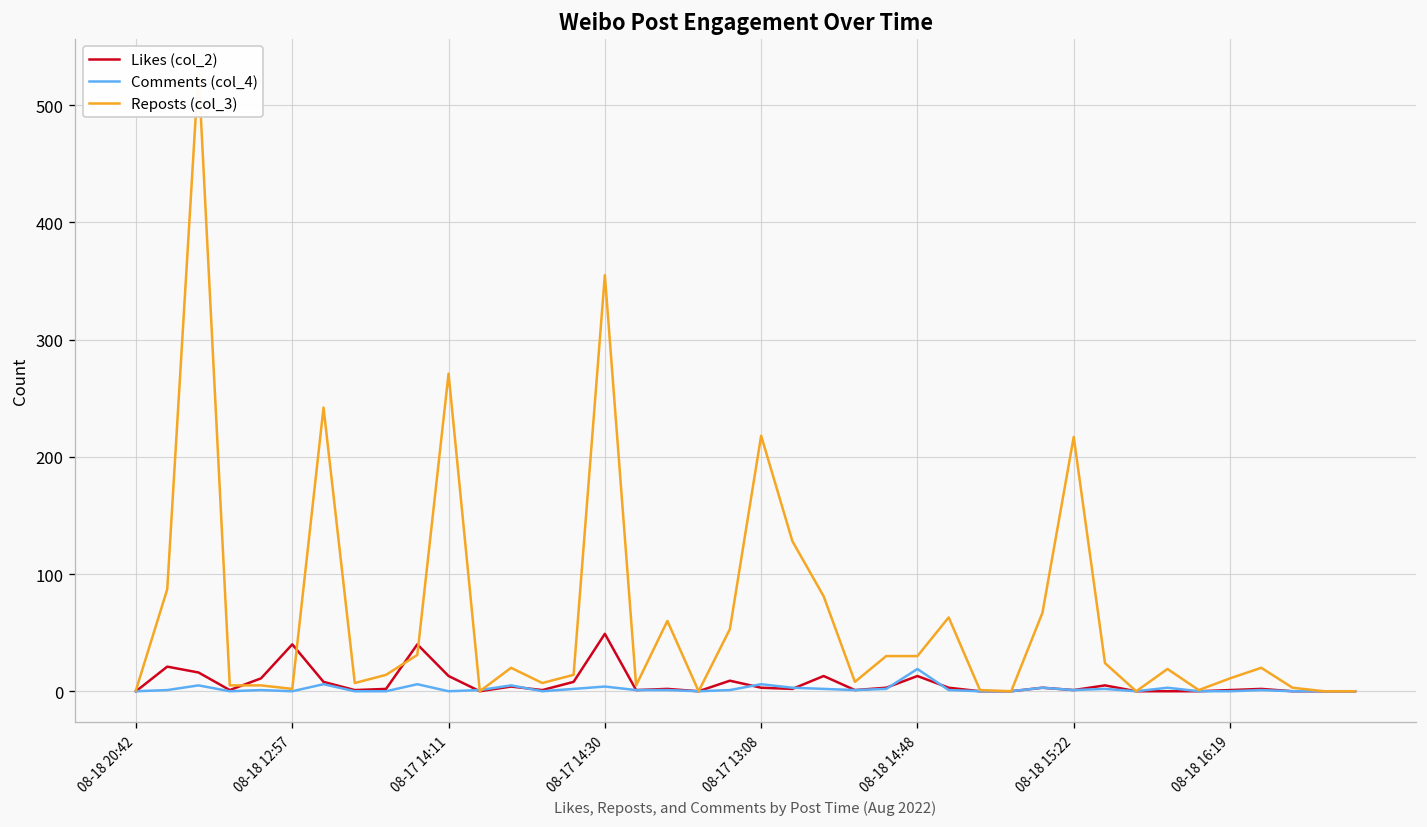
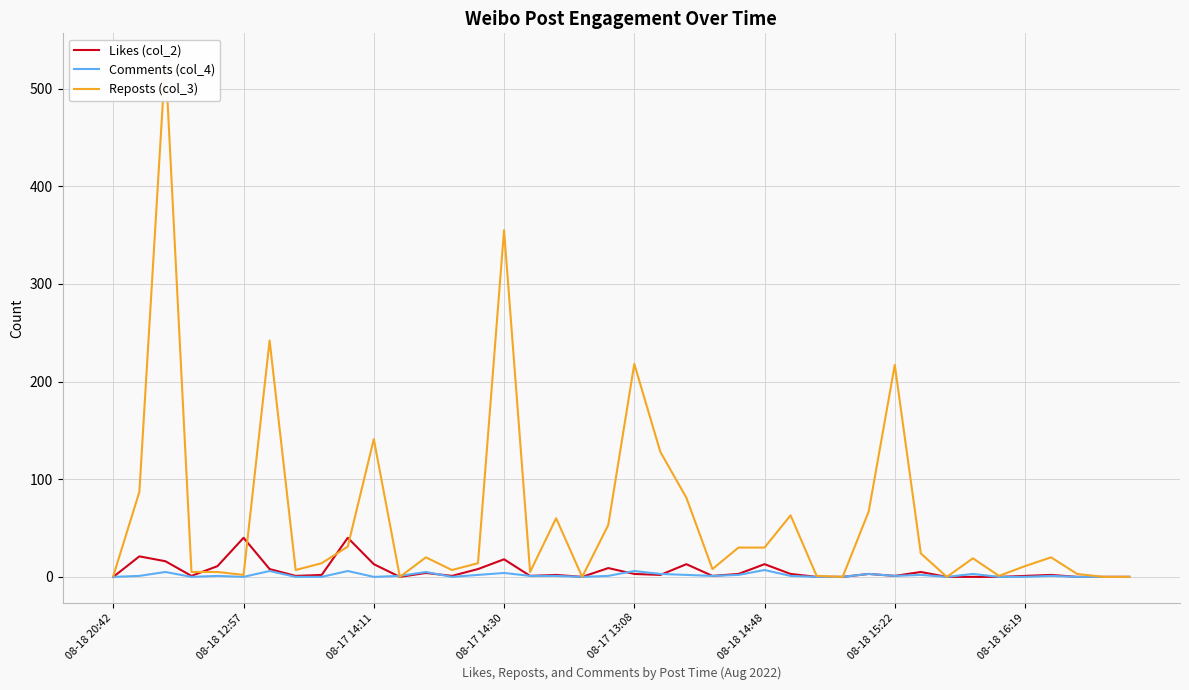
Reposts (col_3), 08-17 14:11: 270 -> 140
Likes (col_2), 08-17 14:30: 50 -> 20
Comments (col_4), 08-18 14:48: 20 -> 10
